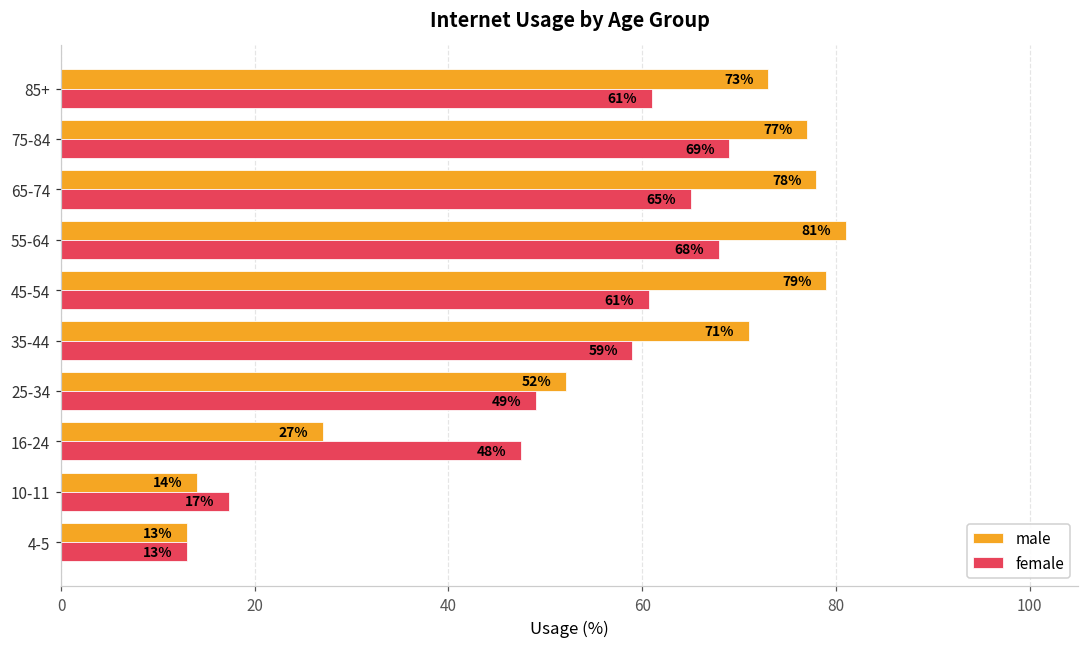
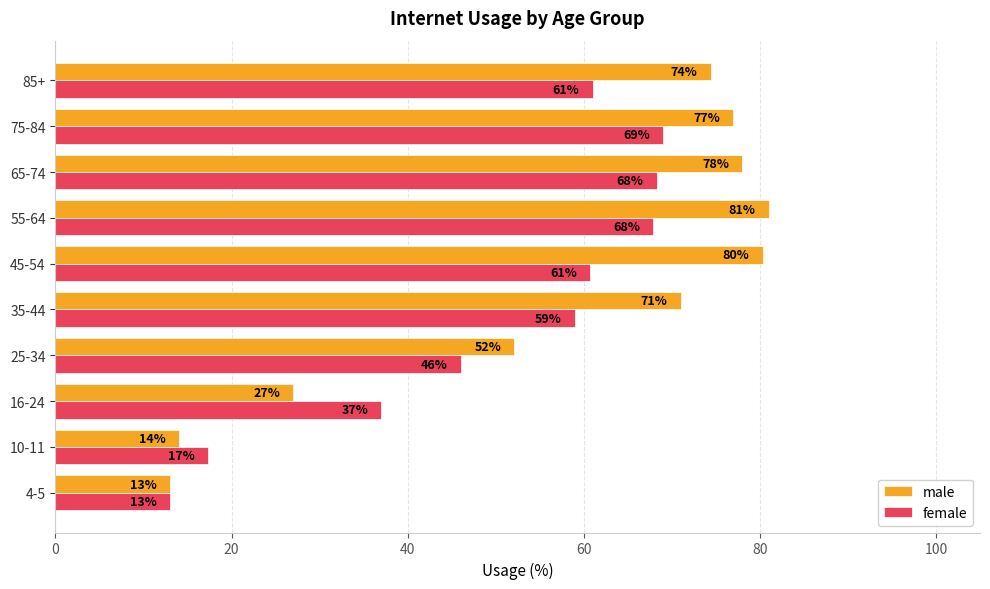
male, 85+: 73% -> 74%
female, 65-74: 65% -> 68%
male, 45-54: 79% -> 80%
female, 25-34: 49% -> 46%
female, 16-24: 48% -> 37%
